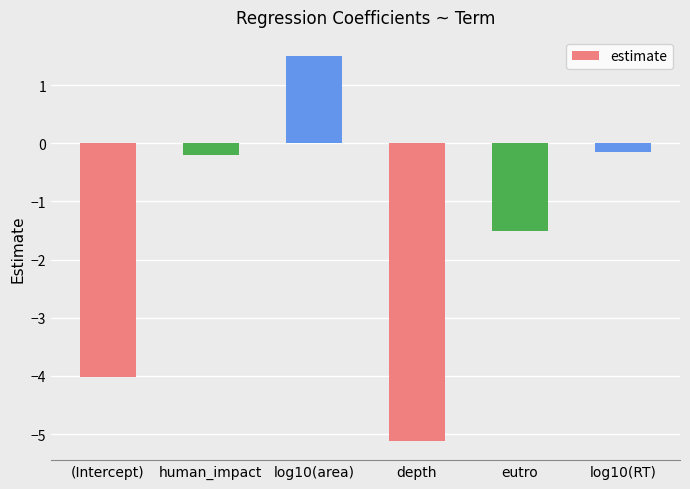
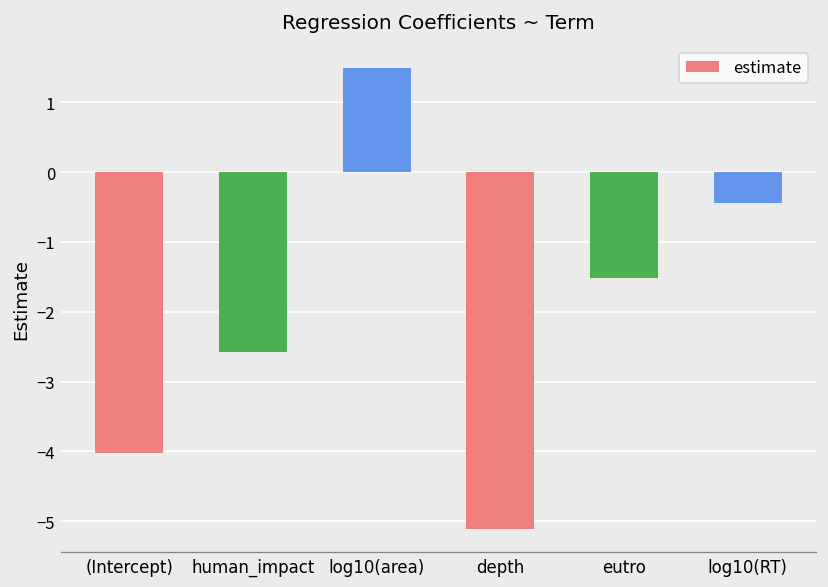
human_impact: -0.2 -> -2.6
log10(RT): -0.2 -> -0.4
